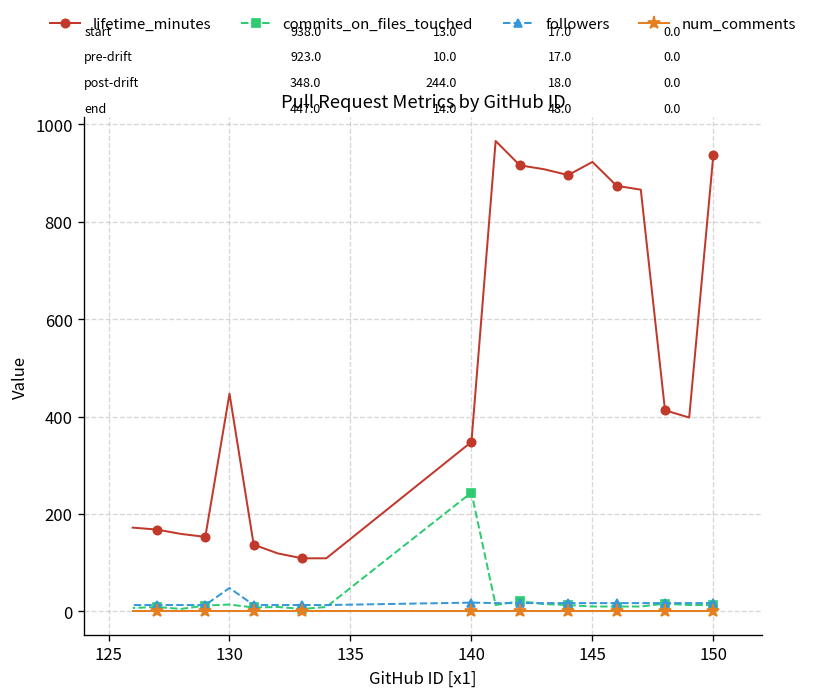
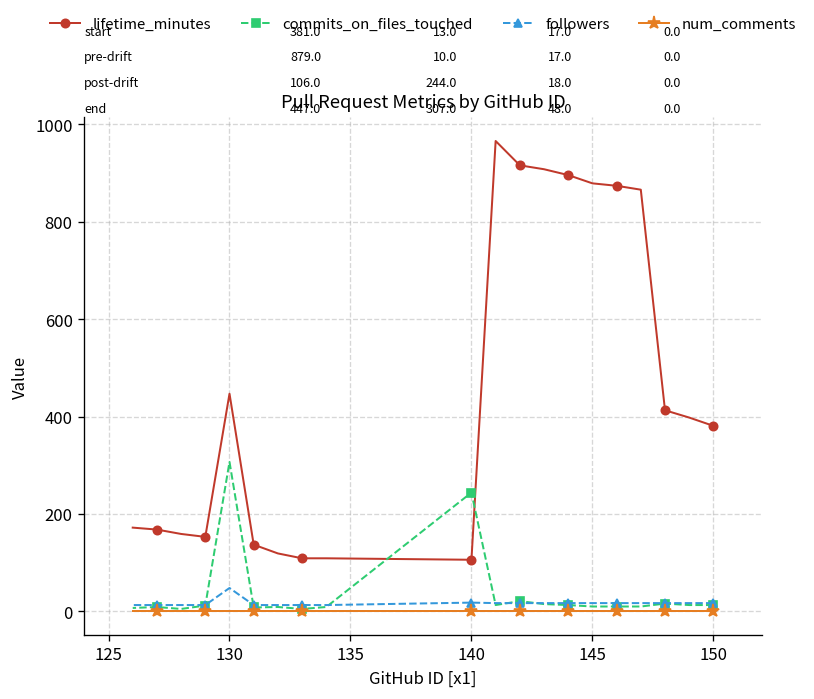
commits_on_files_touched, 130: 14.0 -> 307.0
lifetime_minutes, 140: 348.0 -> 106.0
lifetime_minutes, 145: 923.0 -> 879.0
lifetime_minutes, 150: 938.0 -> 381.0
